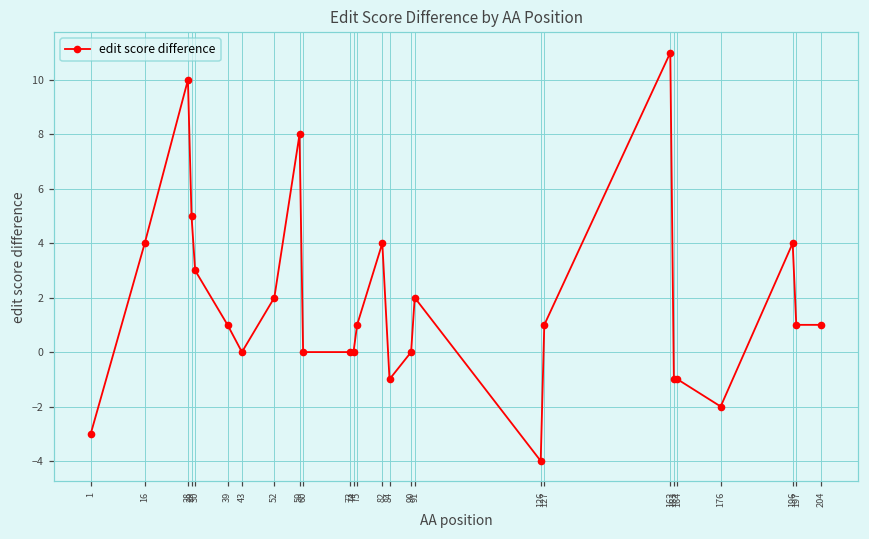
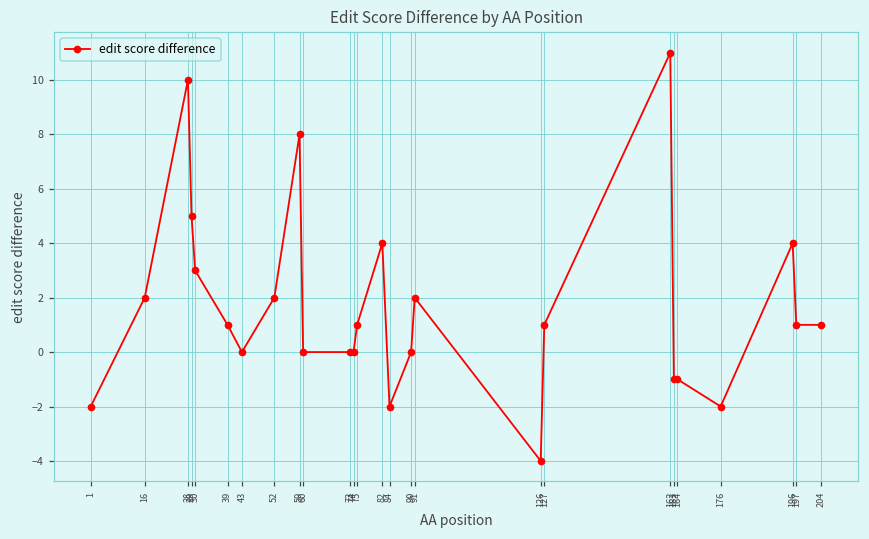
1: -3 -> -2
16: 4 -> 2
84: -1 -> -2
